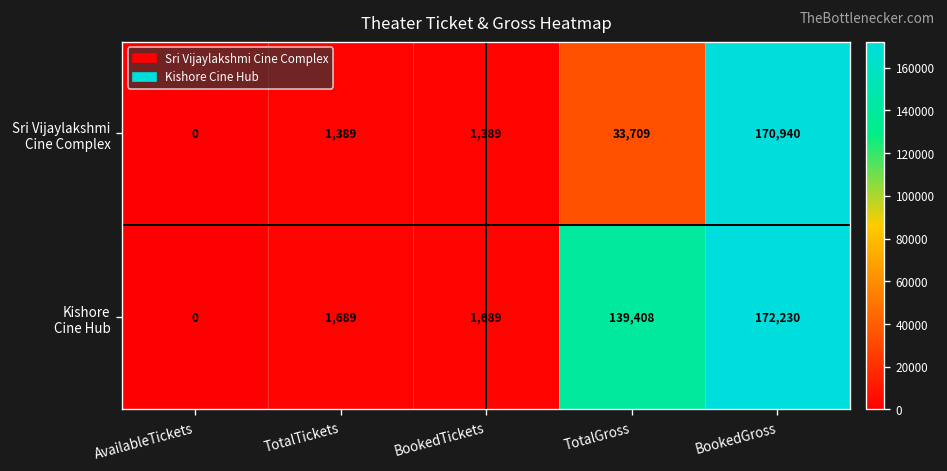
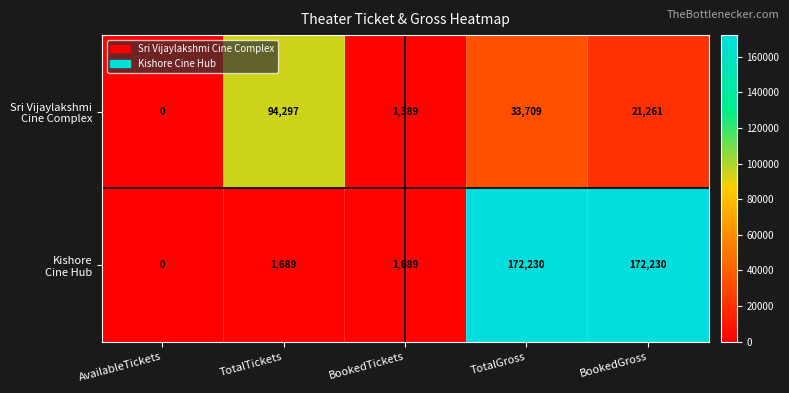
Sri Vijaylakshmi Cine Complex, TotalTickets: 1,389 -> 94,297
Sri Vijaylakshmi Cine Complex, BookedGross: 170,940 -> 21,261
Kishore Cine Hub, TotalGross: 139,408 -> 172,230
